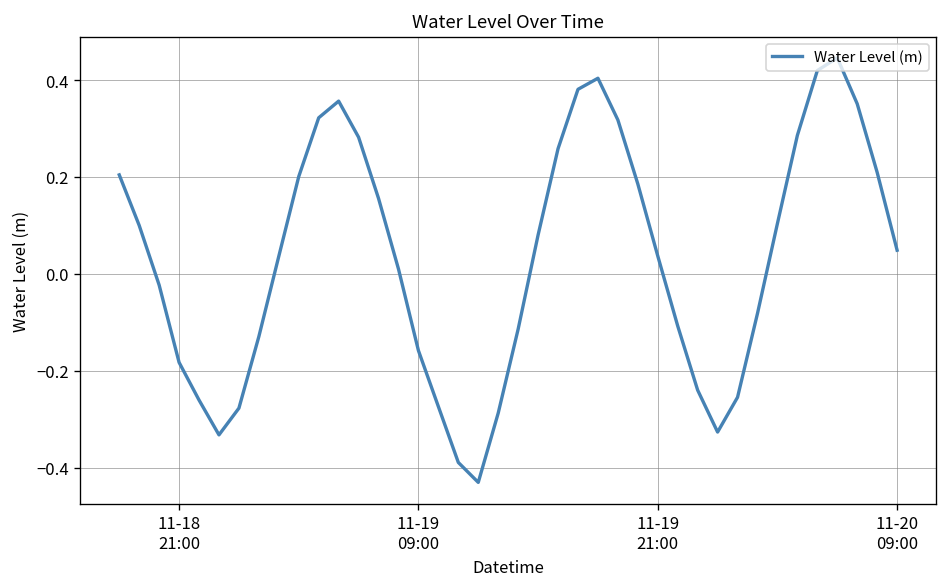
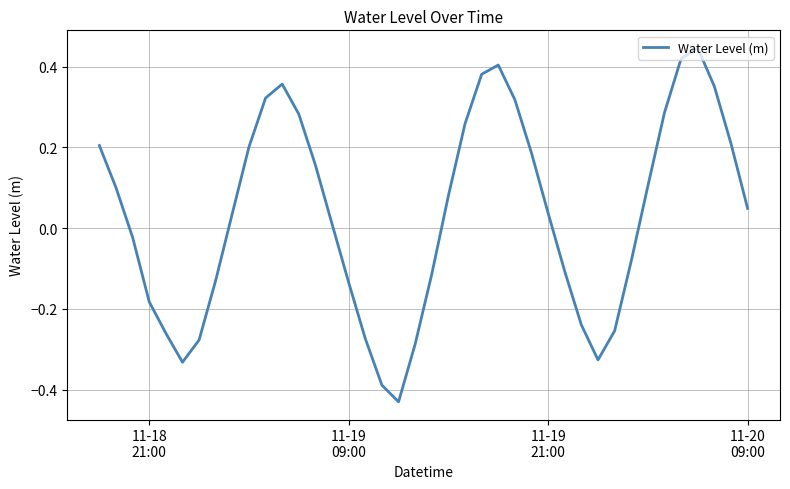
11-19 09:00: -0.16 -> -0.13
